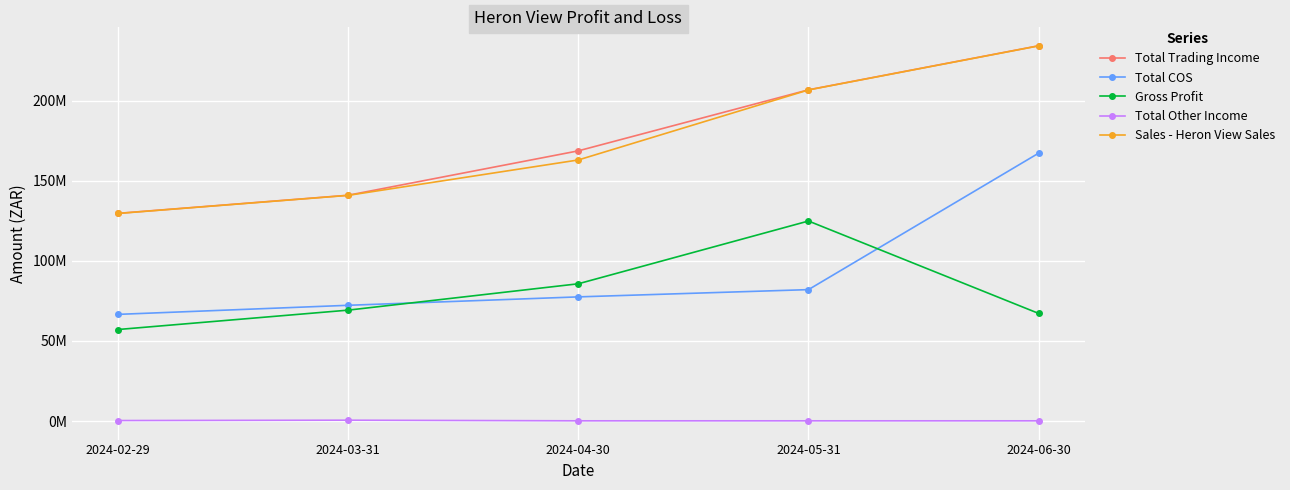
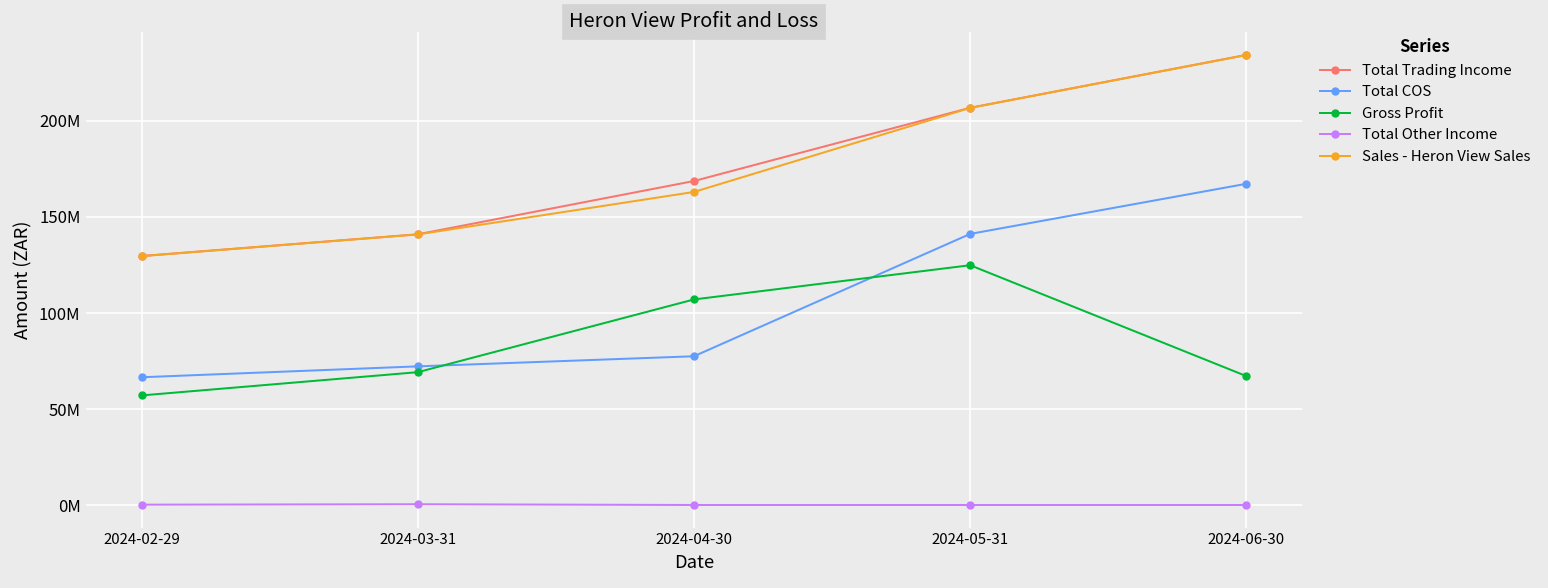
Gross Profit, 2024-04-30: 86000000 -> 107000000
Total COS, 2024-05-31: 82000000 -> 141000000
